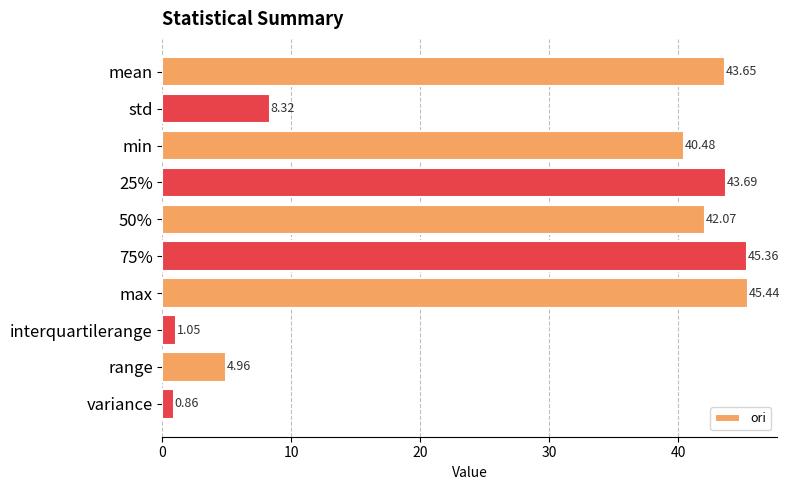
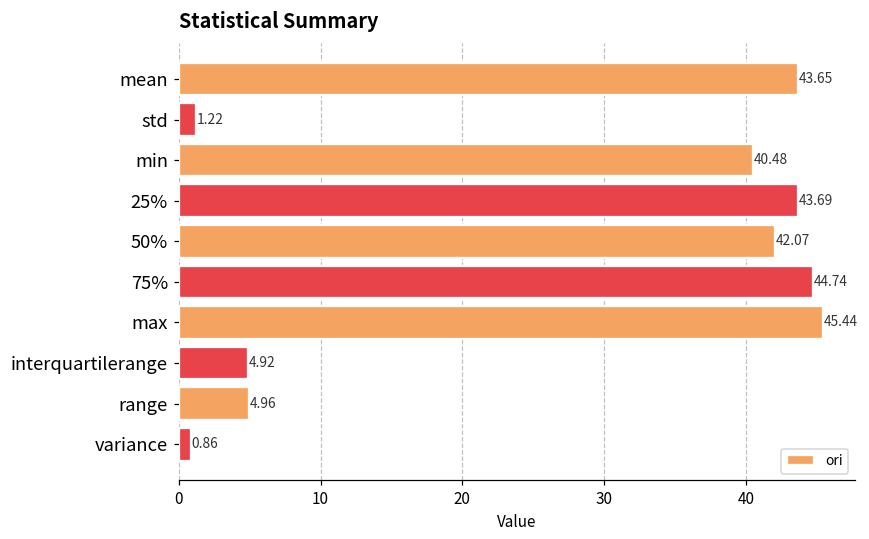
std: 8.32 -> 1.22
75%: 45.36 -> 44.74
interquartilerange: 1.05 -> 4.92
